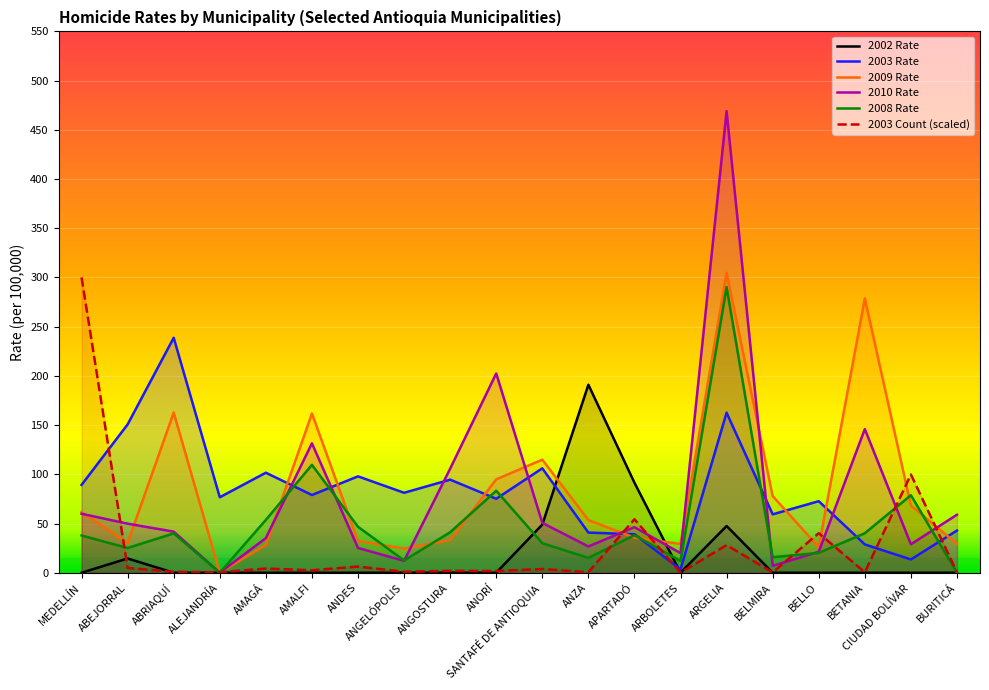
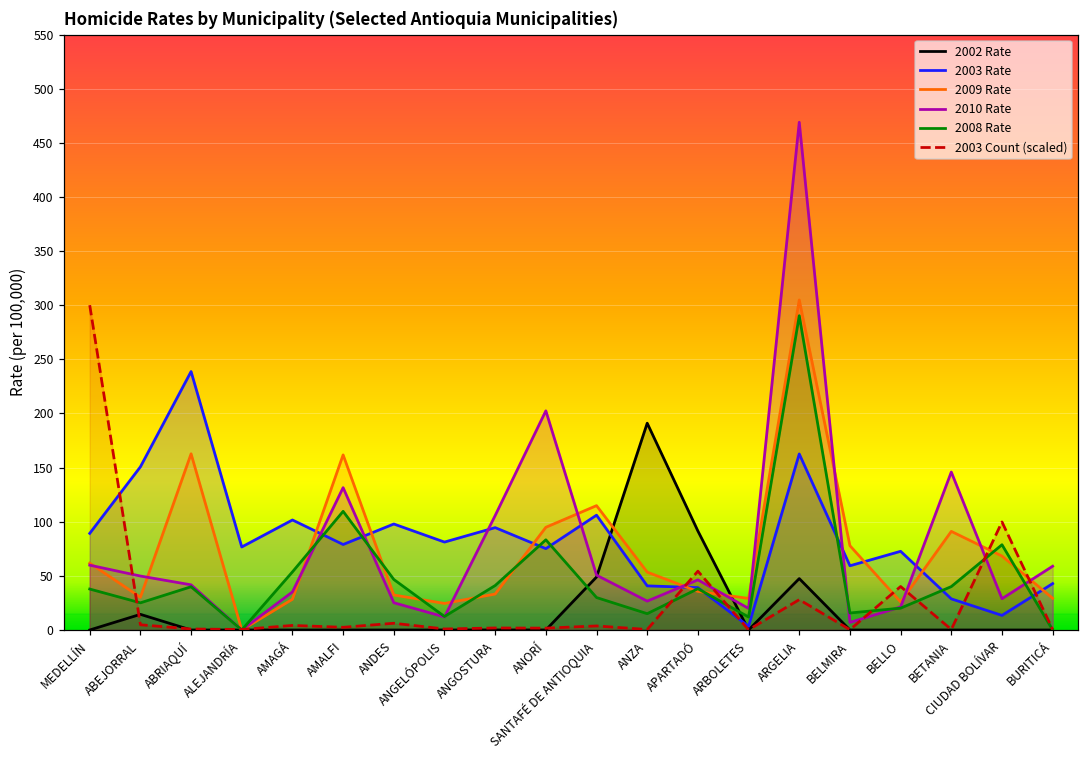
2009 Rate, BETANIA: 280 -> 90
